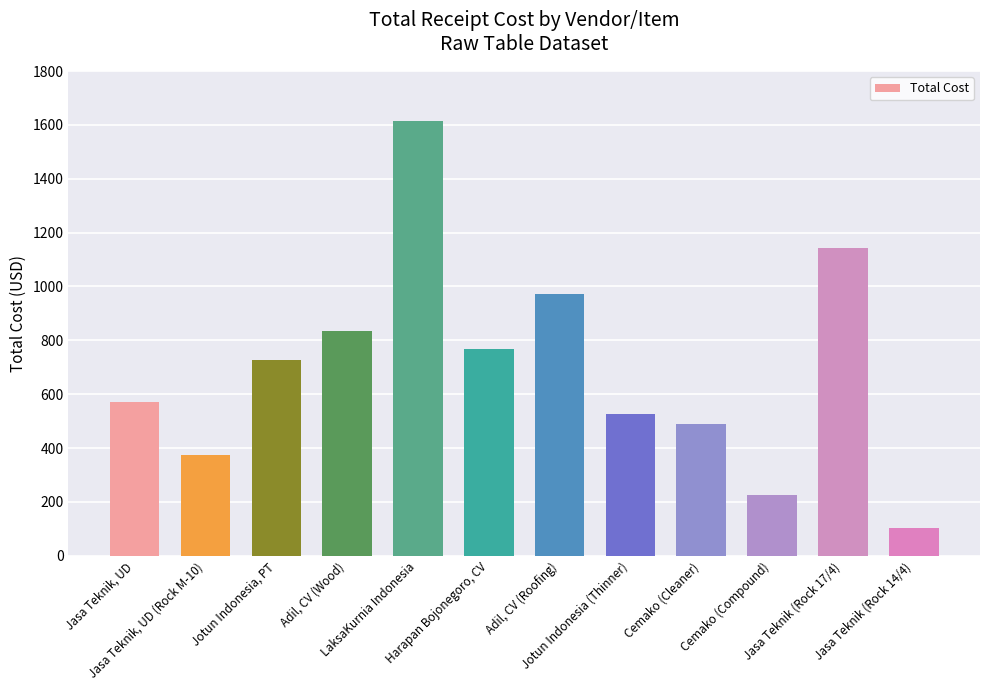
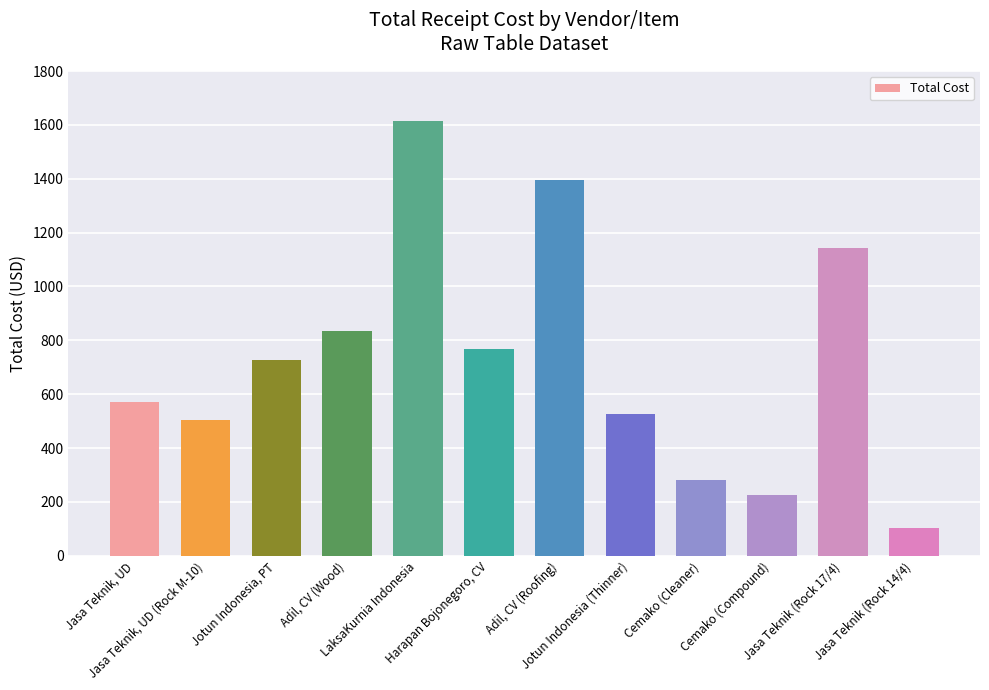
Jasa Teknik, UD (Rock M-10): 370 -> 510
Adil, CV (Roofing): 970 -> 1390
Cemako (Cleaner): 490 -> 280
